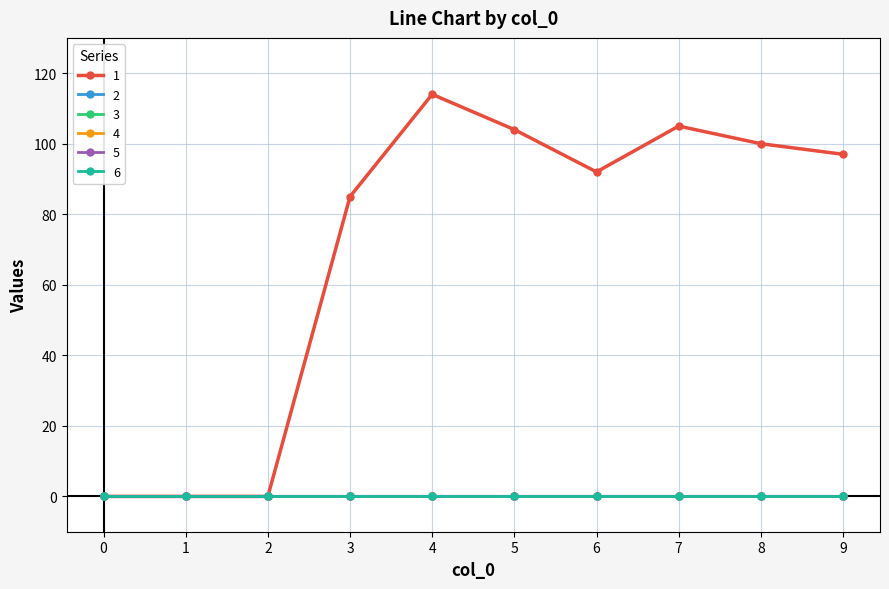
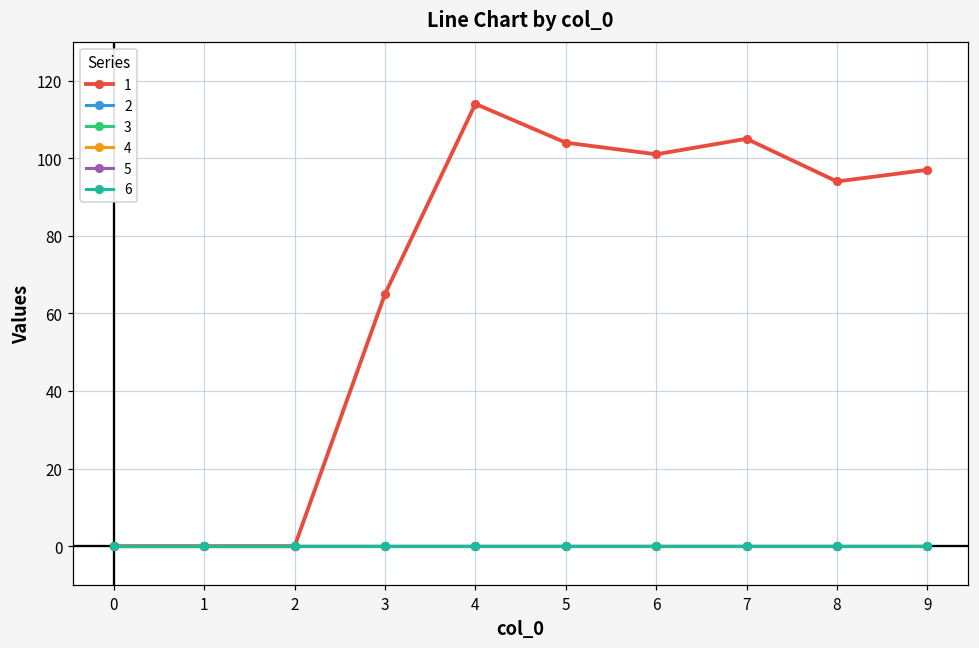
1, 3: 85 -> 65
1, 6: 92 -> 101
1, 8: 100 -> 94
